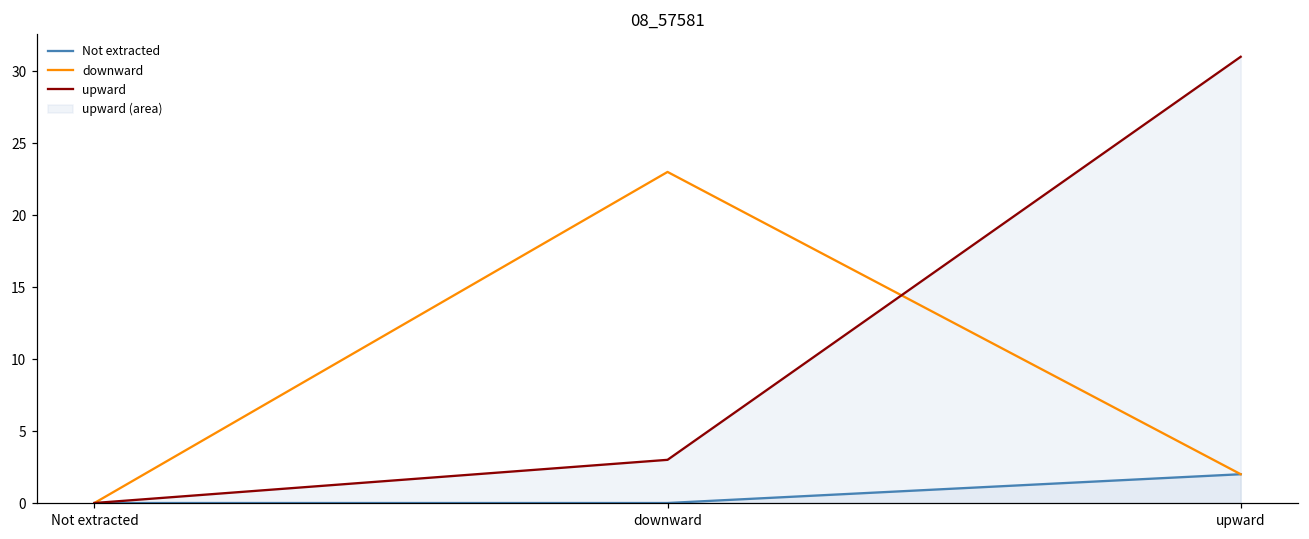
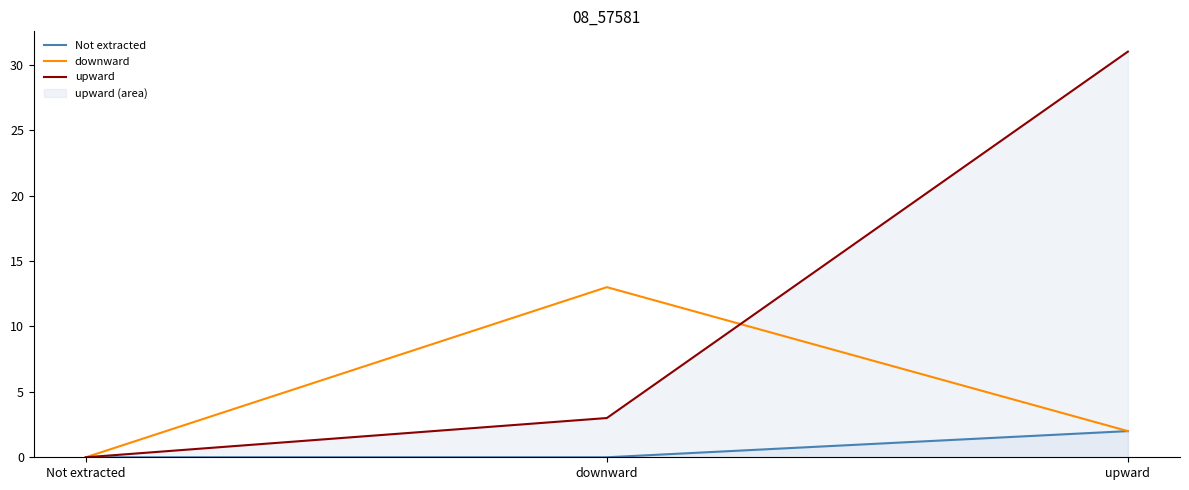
downward, downward: 23 -> 13
